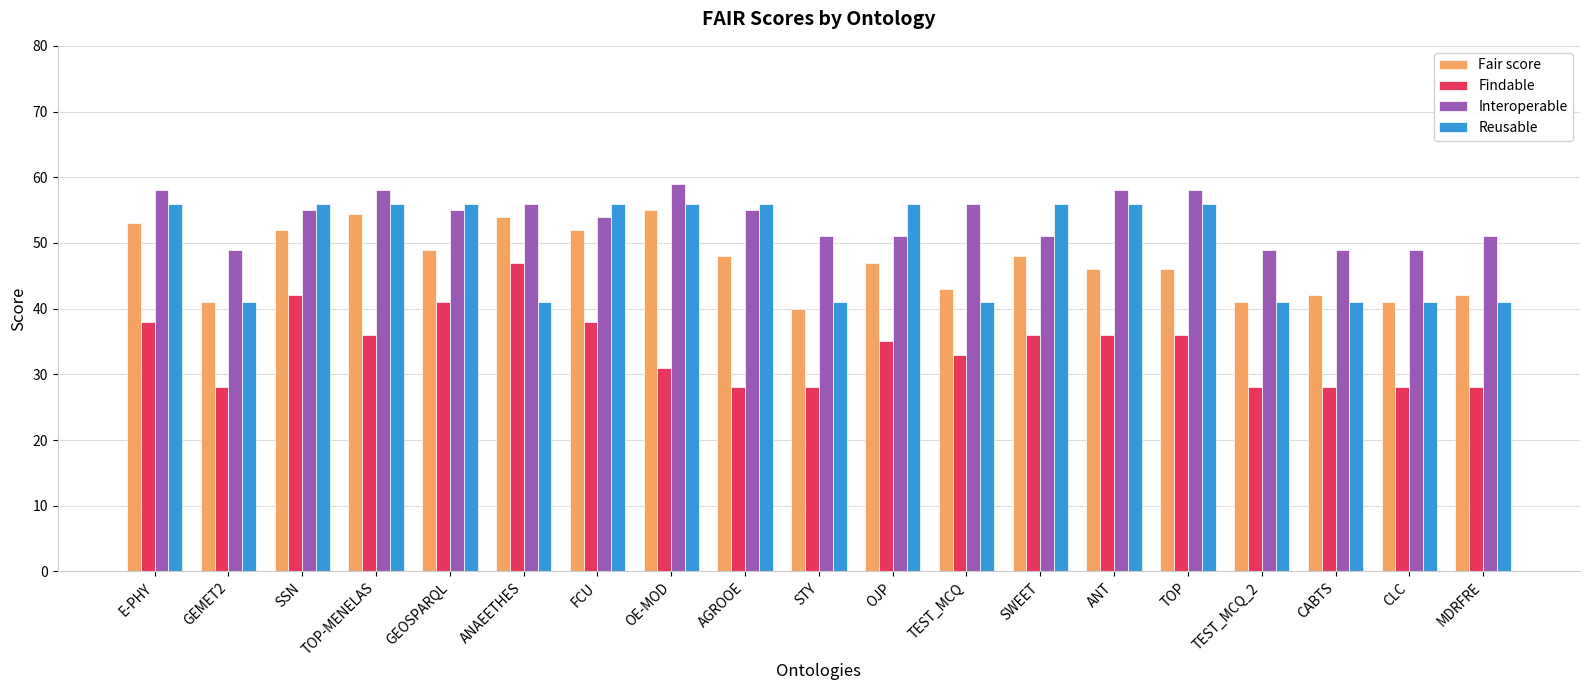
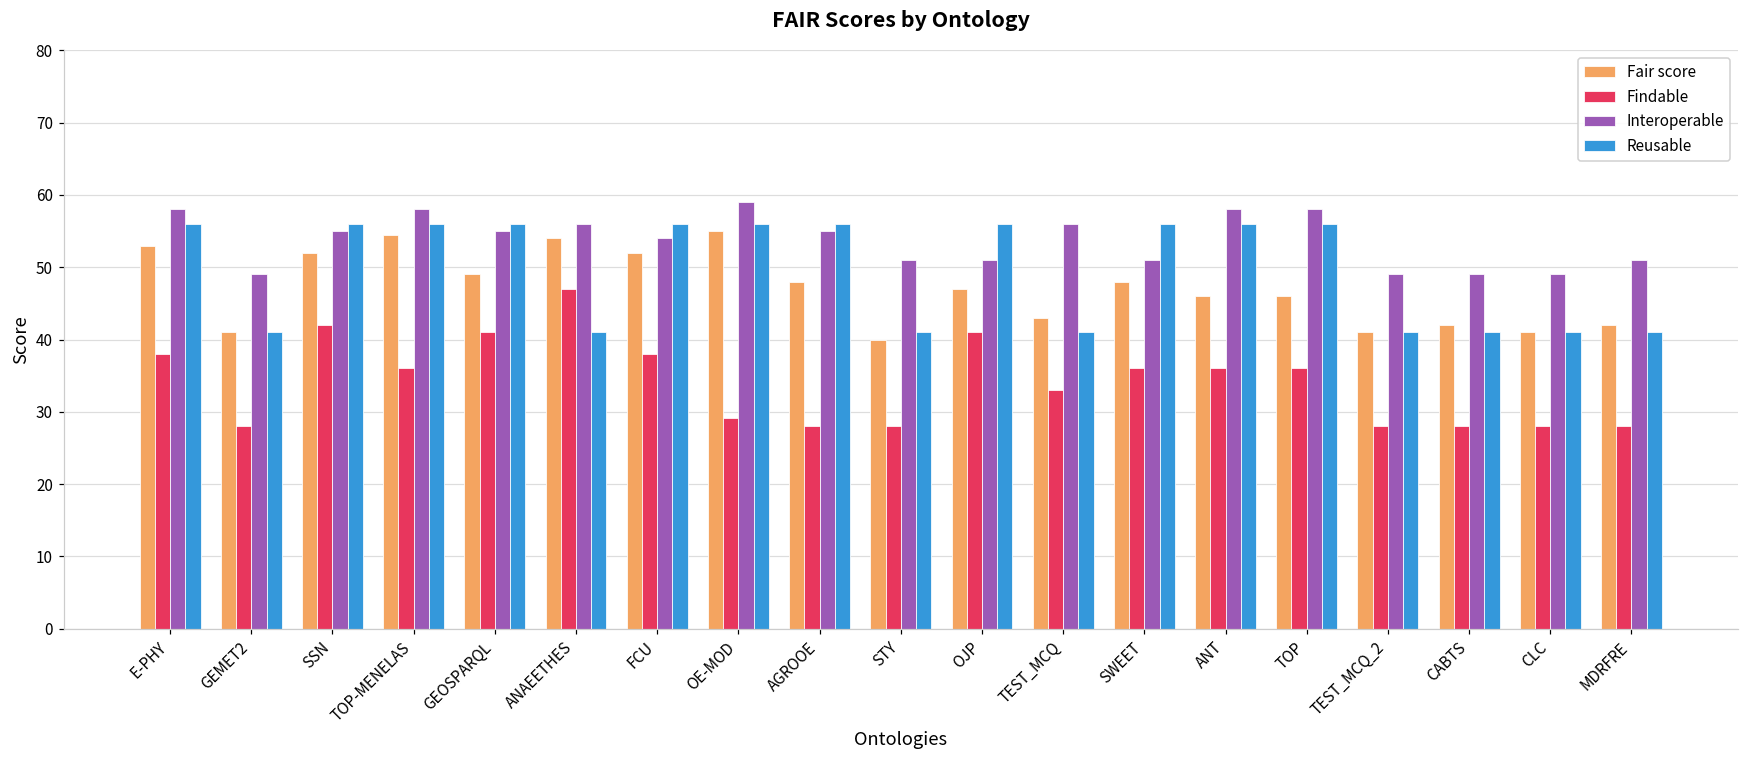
Findable, OE-MOD: 31 -> 29
Findable, OJP: 35 -> 41
